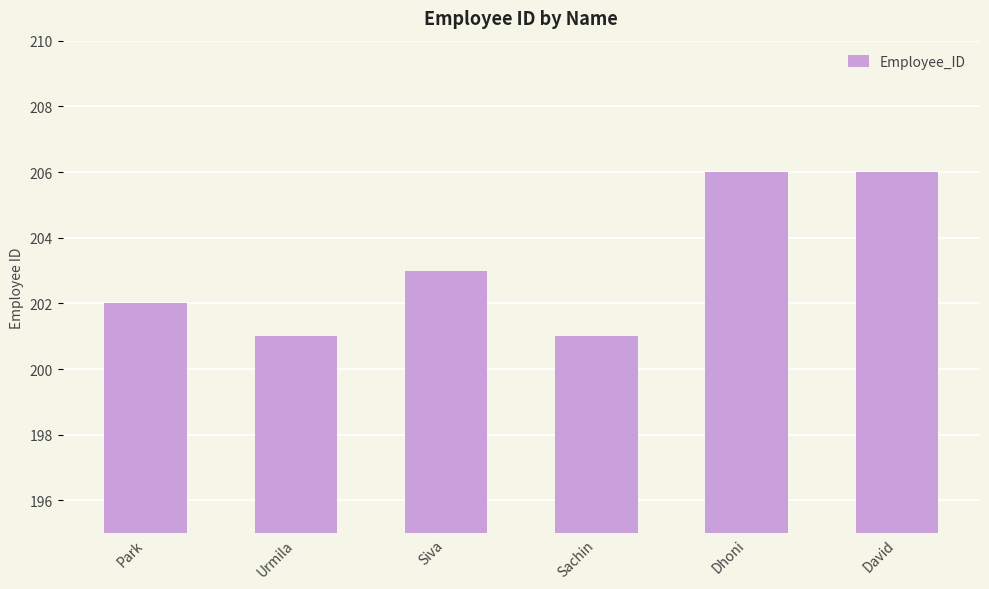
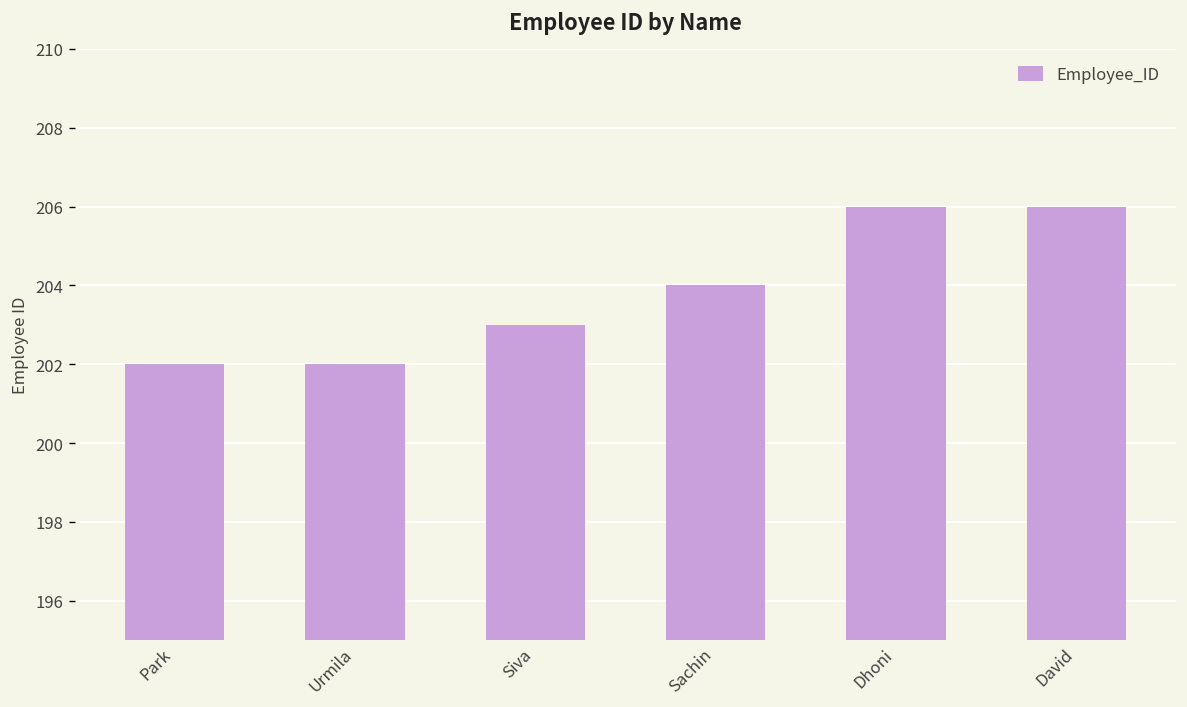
Urmila: 201 -> 202
Sachin: 201 -> 204
